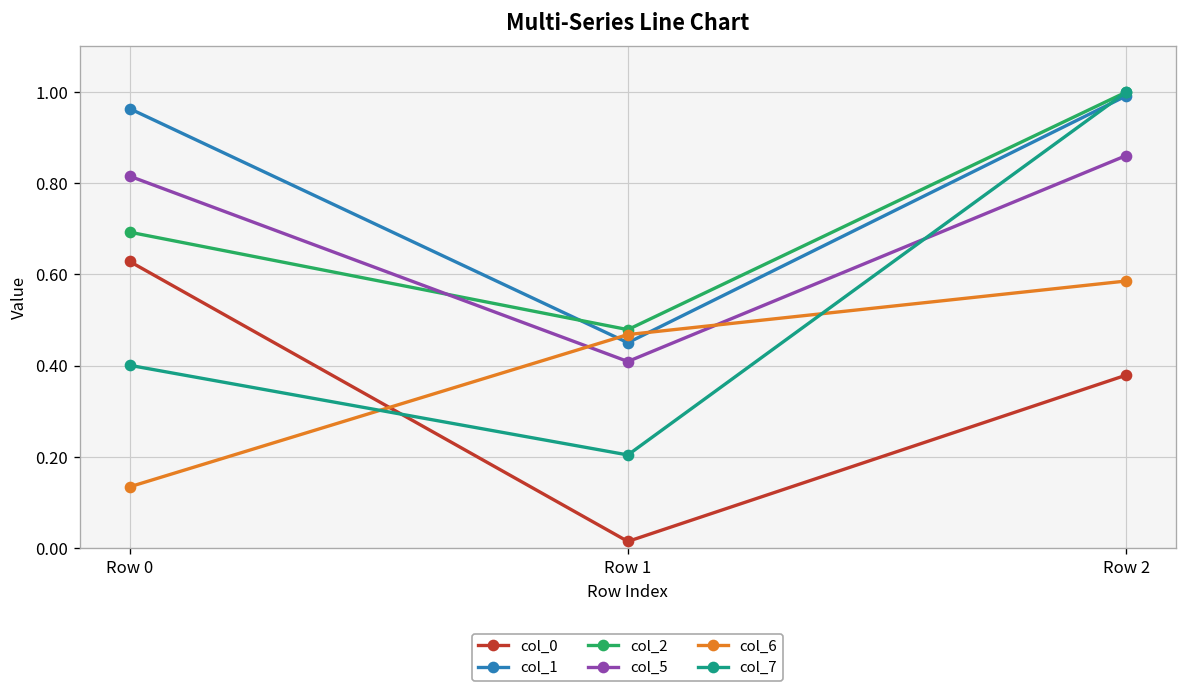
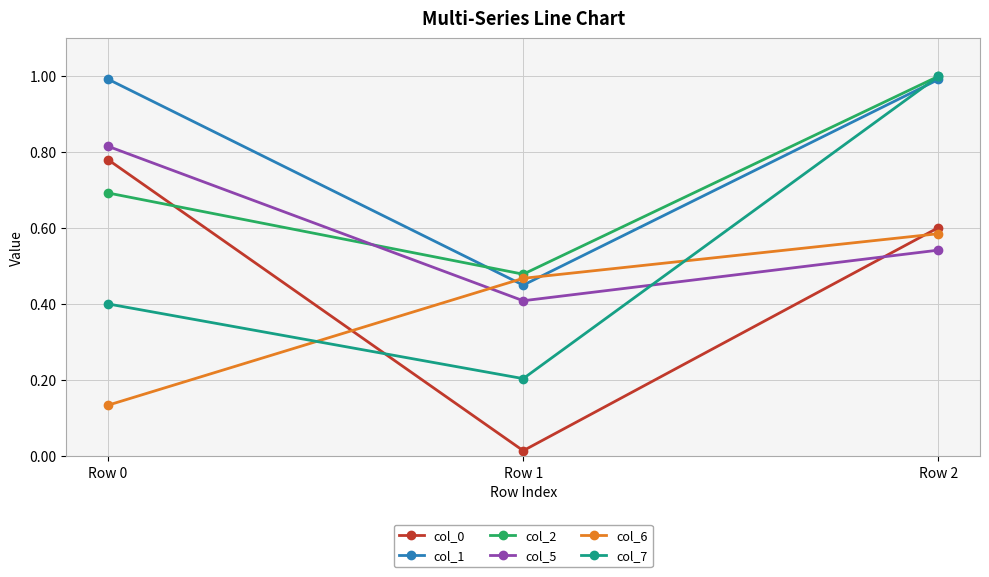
col_0, Row 0: 0.63 -> 0.78
col_1, Row 0: 0.96 -> 0.99
col_0, Row 2: 0.38 -> 0.60
col_5, Row 2: 0.86 -> 0.54
